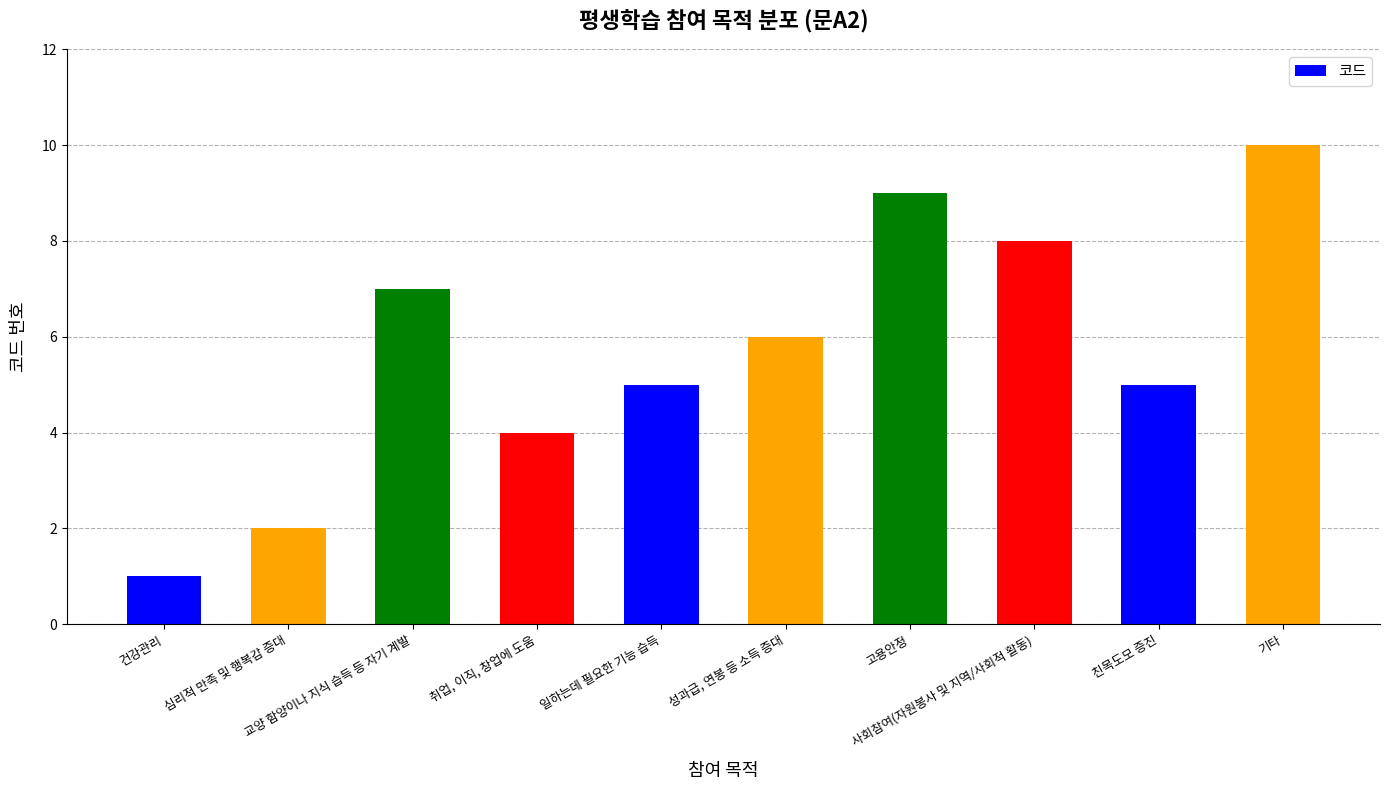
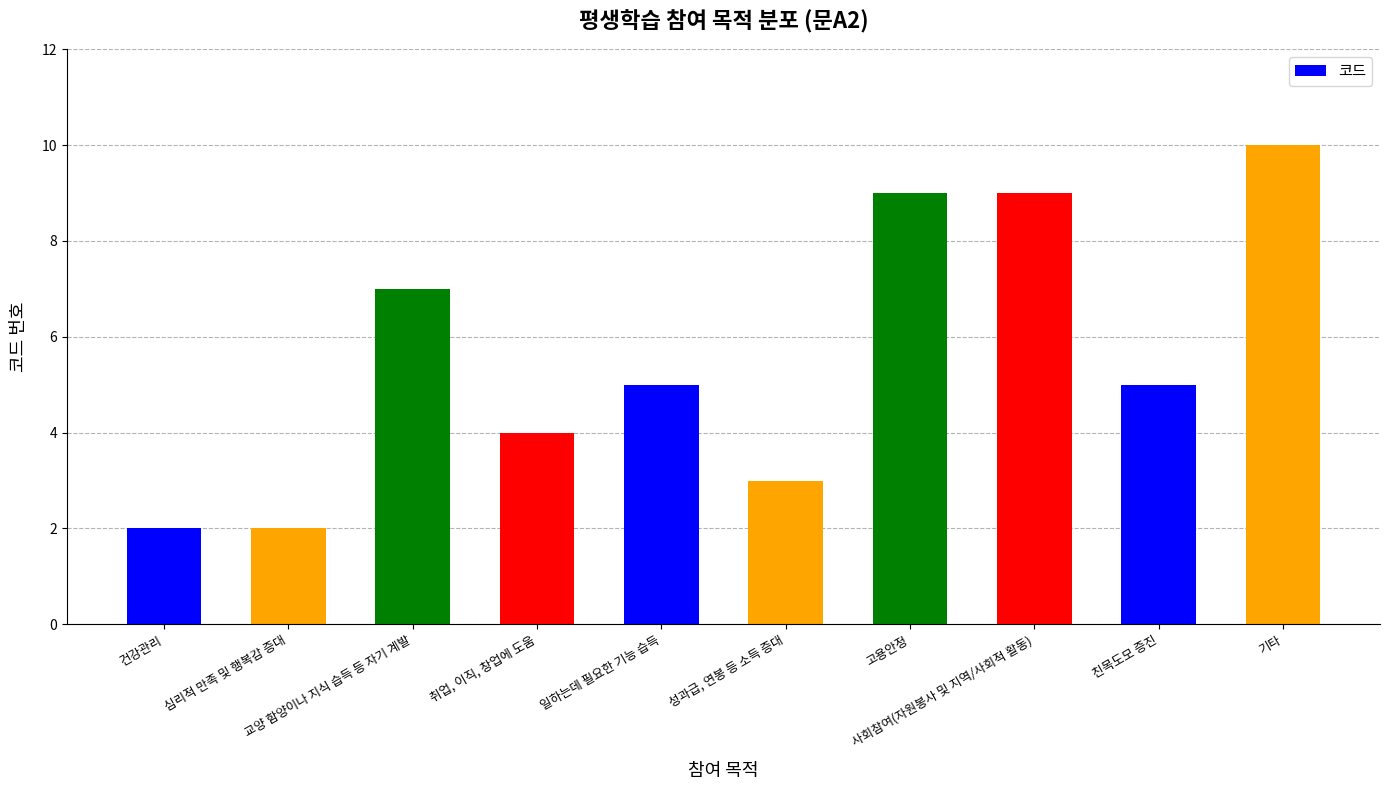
건강관리: 1 -> 2
성과급, 연봉 등 소득 증대: 6 -> 3
사회참여(자원봉사 및 지역/사회적 활동): 8 -> 9
